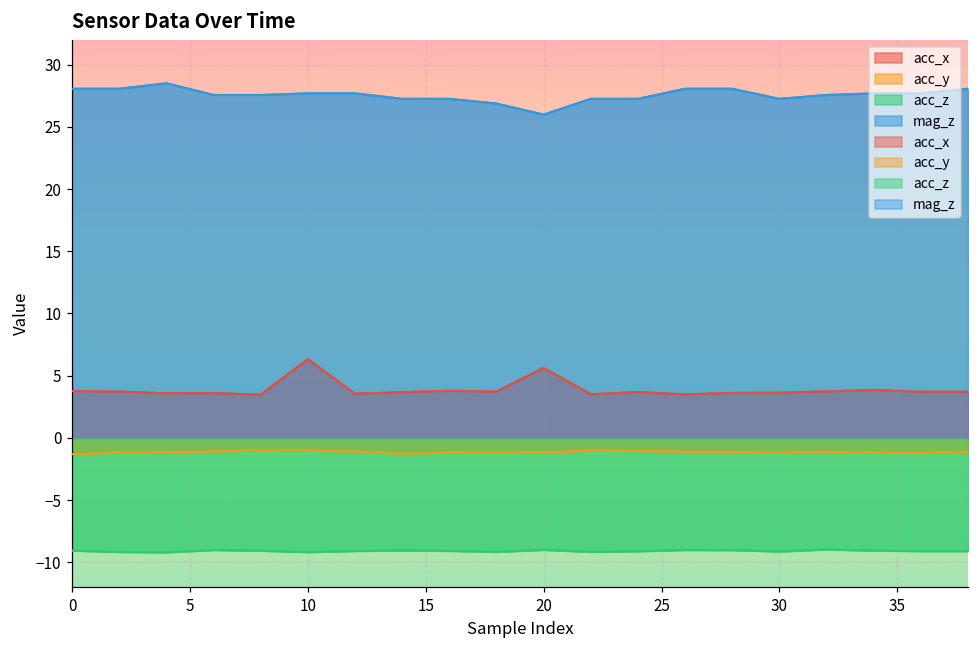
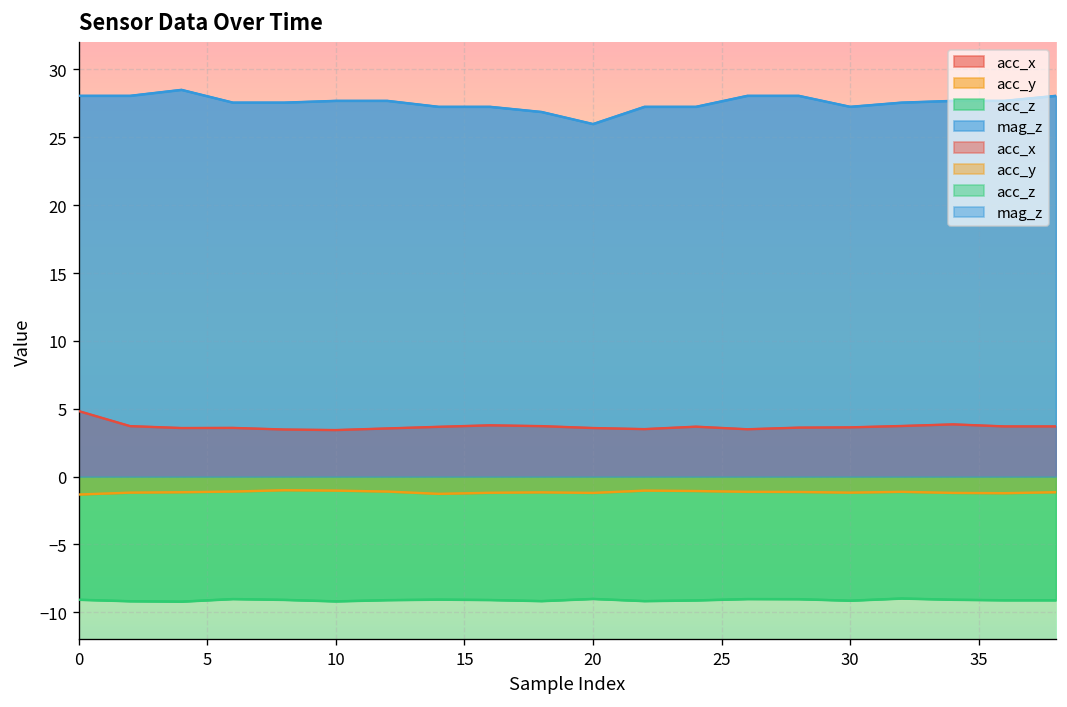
acc_x, 0: 3.8 -> 4.8
acc_x, 10: 6.3 -> 3.4
acc_x, 20: 5.6 -> 3.6
